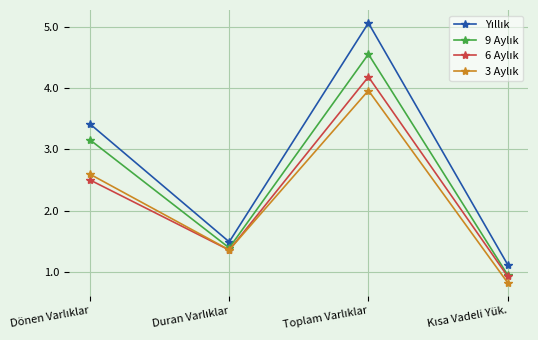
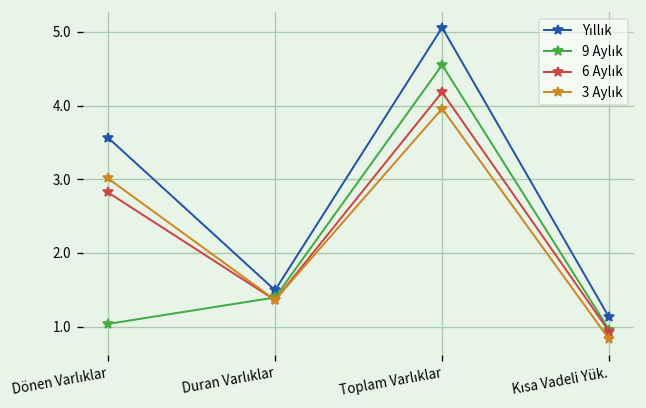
Yıllık, Dönen Varlıklar: 3.4 -> 3.6
9 Aylık, Dönen Varlıklar: 3.2 -> 1.0
6 Aylık, Dönen Varlıklar: 2.5 -> 2.8
3 Aylık, Dönen Varlıklar: 2.6 -> 3.0
